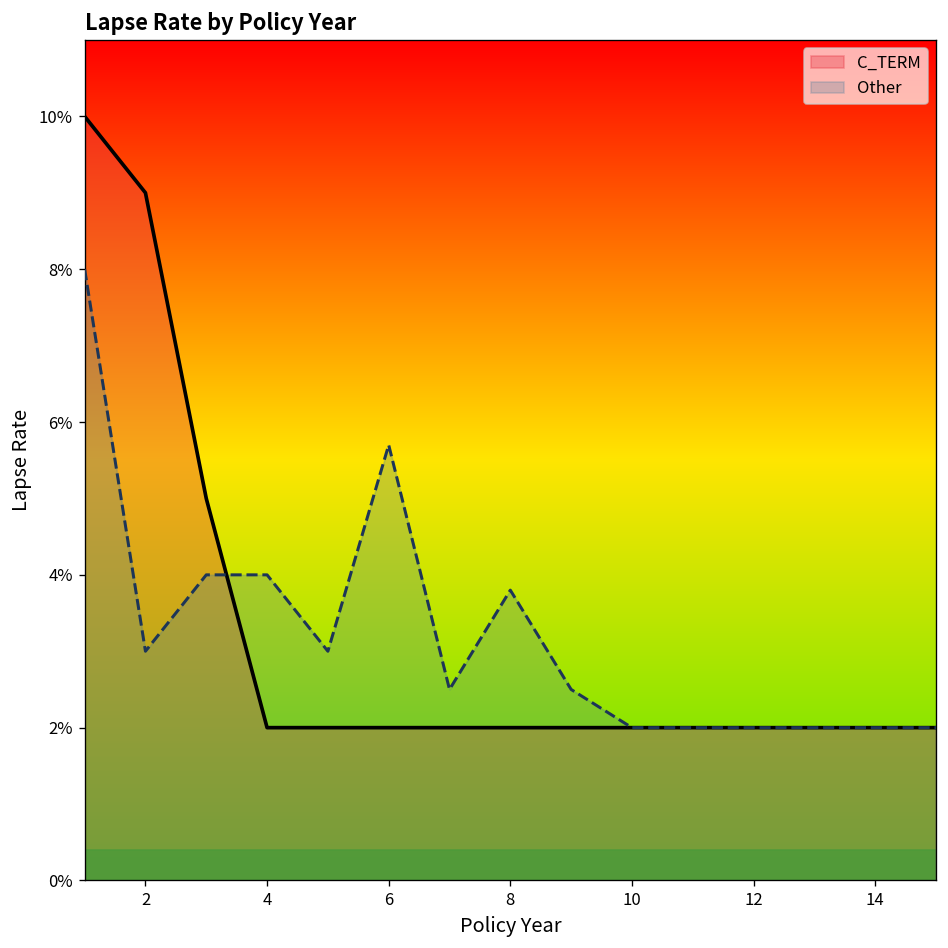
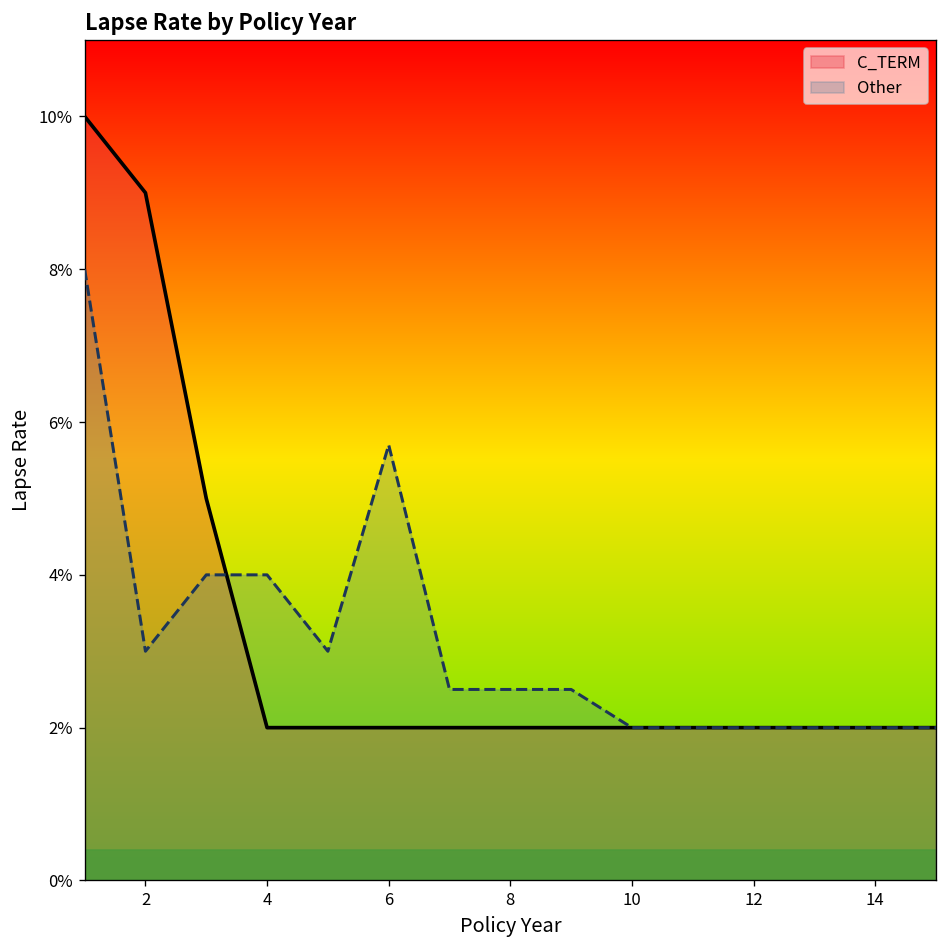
Other, 8: 3.8% -> 2.5%
